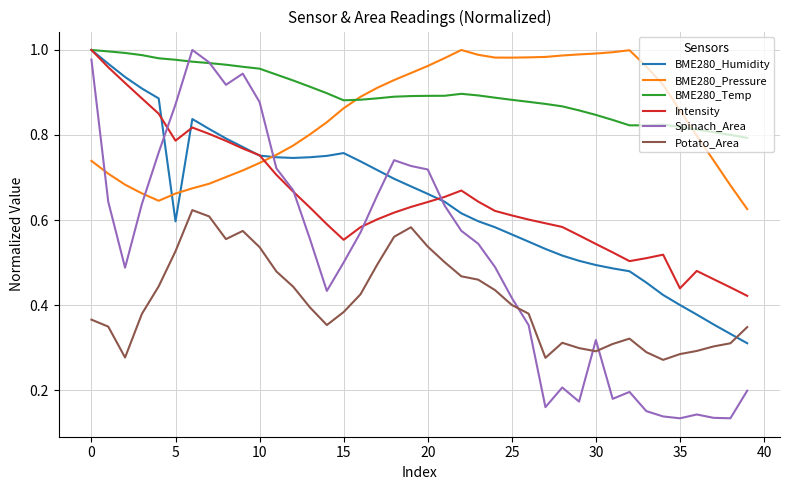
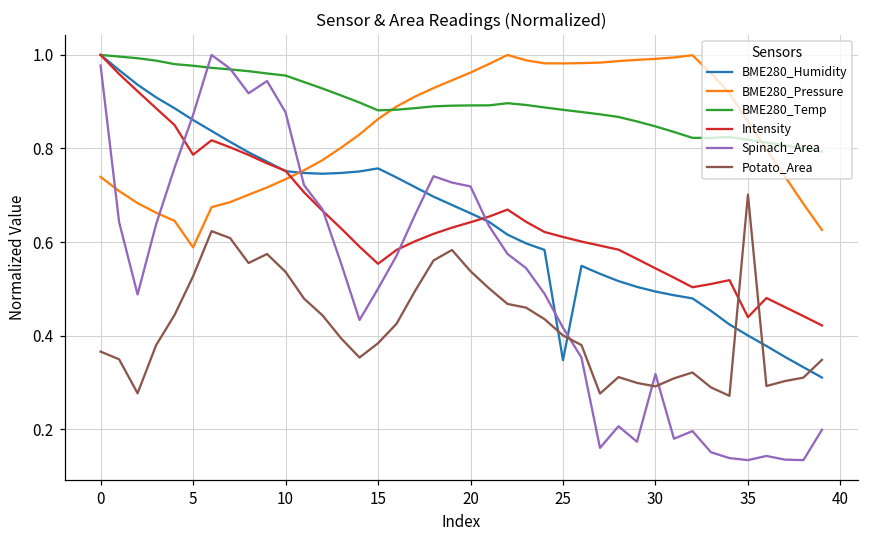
BME280_Humidity, 5: 0.60 -> 0.86
BME280_Pressure, 5: 0.66 -> 0.59
BME280_Humidity, 25: 0.57 -> 0.35
Potato_Area, 35: 0.28 -> 0.70
